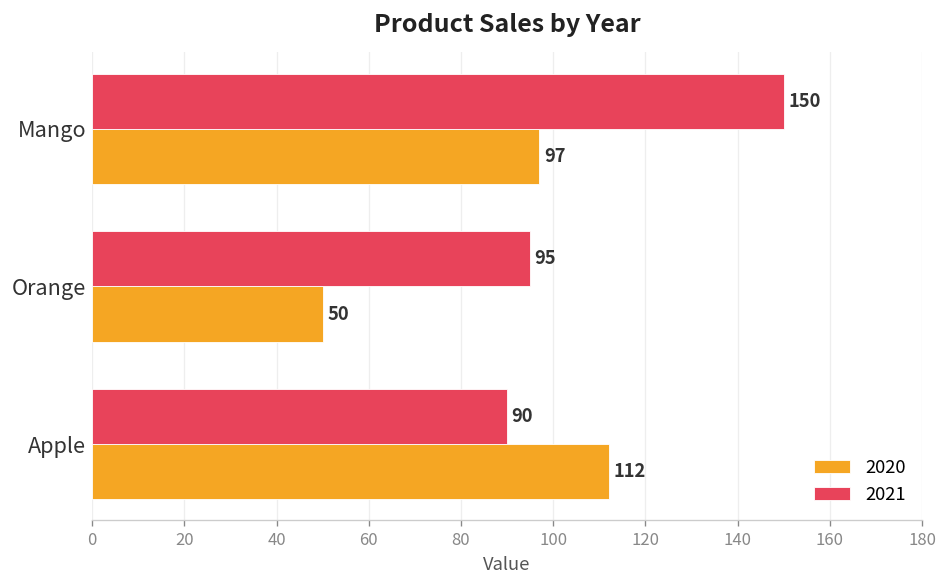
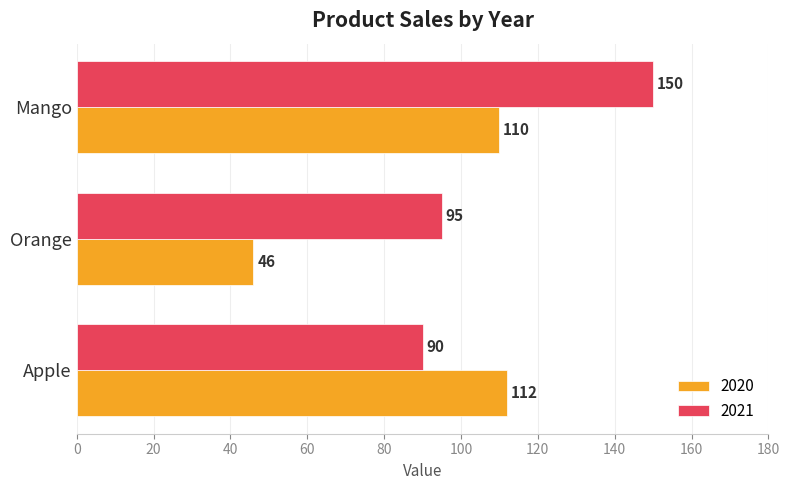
2020, Mango: 97 -> 110
2020, Orange: 50 -> 46
